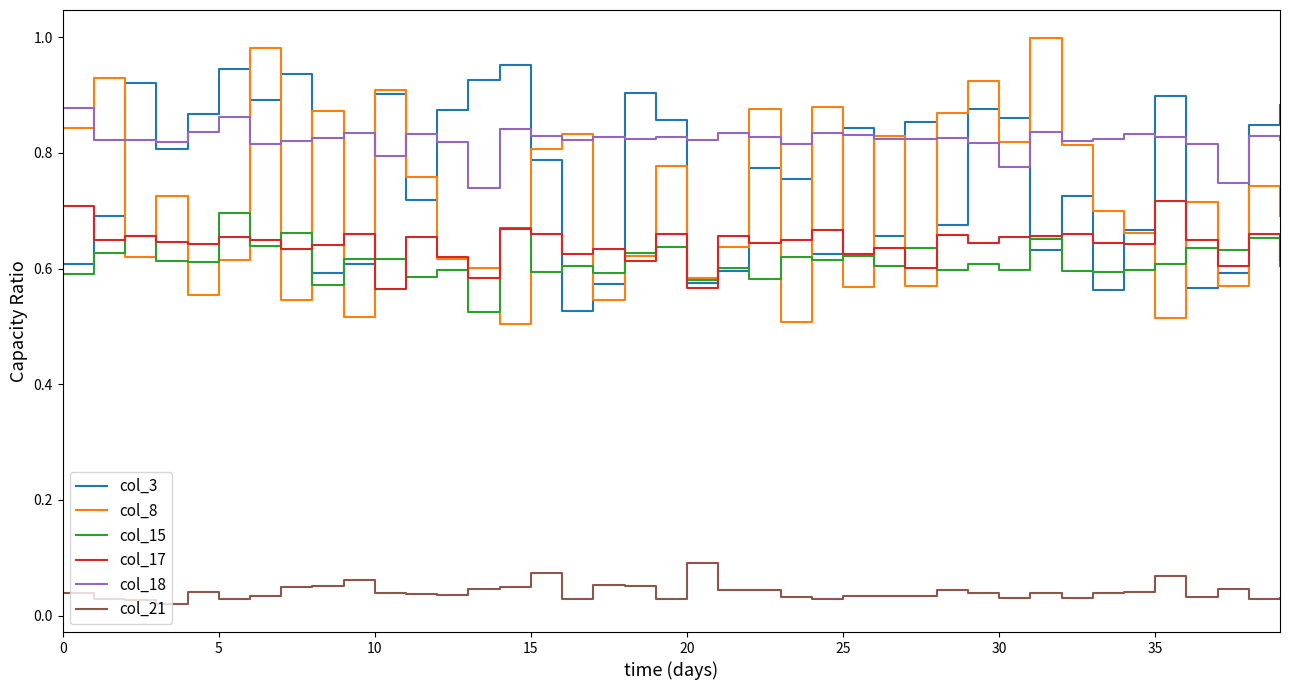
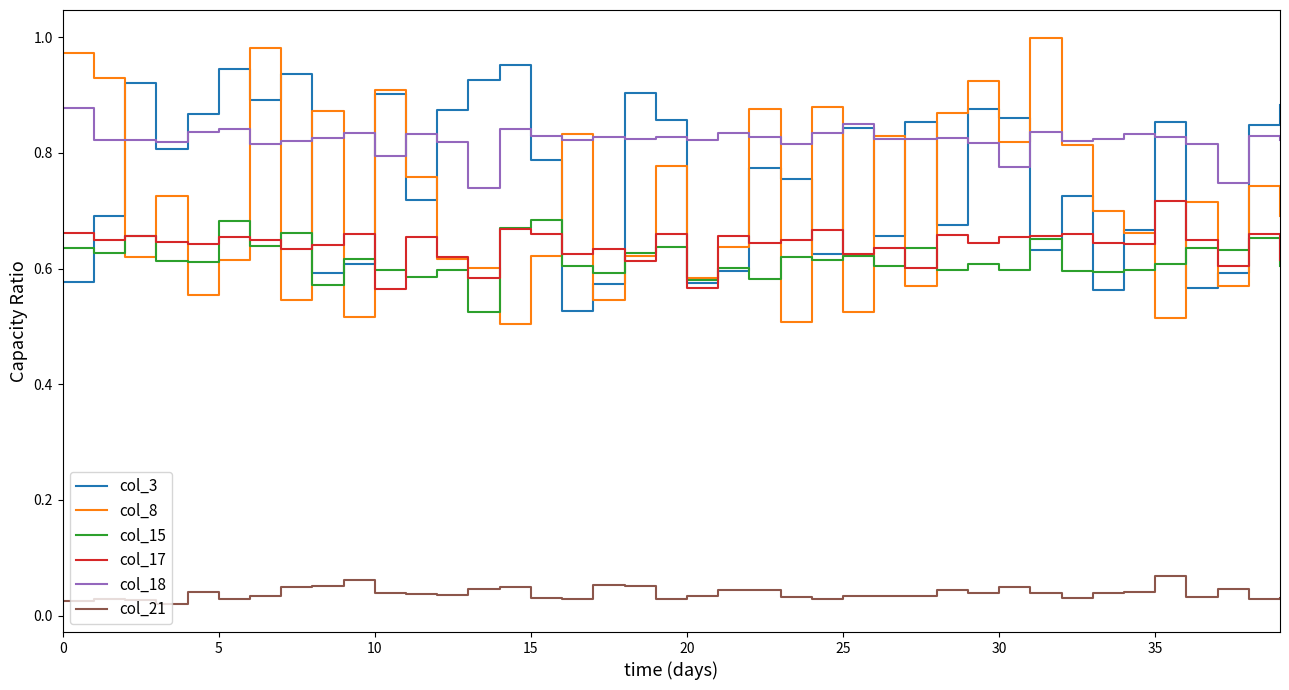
col_3, 0: 0.61 -> 0.58
col_8, 0: 0.84 -> 0.97
col_15, 0: 0.59 -> 0.64
col_17, 0: 0.71 -> 0.66
col_21, 0: 0.04 -> 0.02
col_15, 5: 0.70 -> 0.68
col_18, 5: 0.86 -> 0.84
col_15, 10: 0.62 -> 0.60
col_8, 15: 0.81 -> 0.62
col_15, 15: 0.59 -> 0.68
col_21, 15: 0.07 -> 0.03
col_21, 20: 0.09 -> 0.03
col_8, 25: 0.57 -> 0.53
col_18, 25: 0.83 -> 0.85
col_21, 30: 0.03 -> 0.05
col_3, 35: 0.90 -> 0.85
